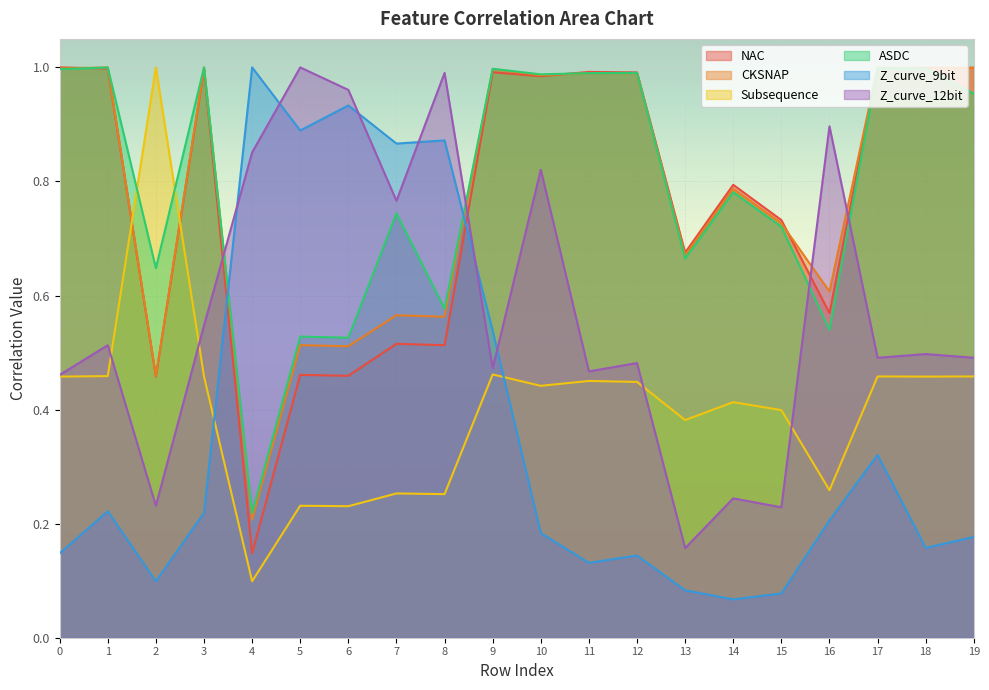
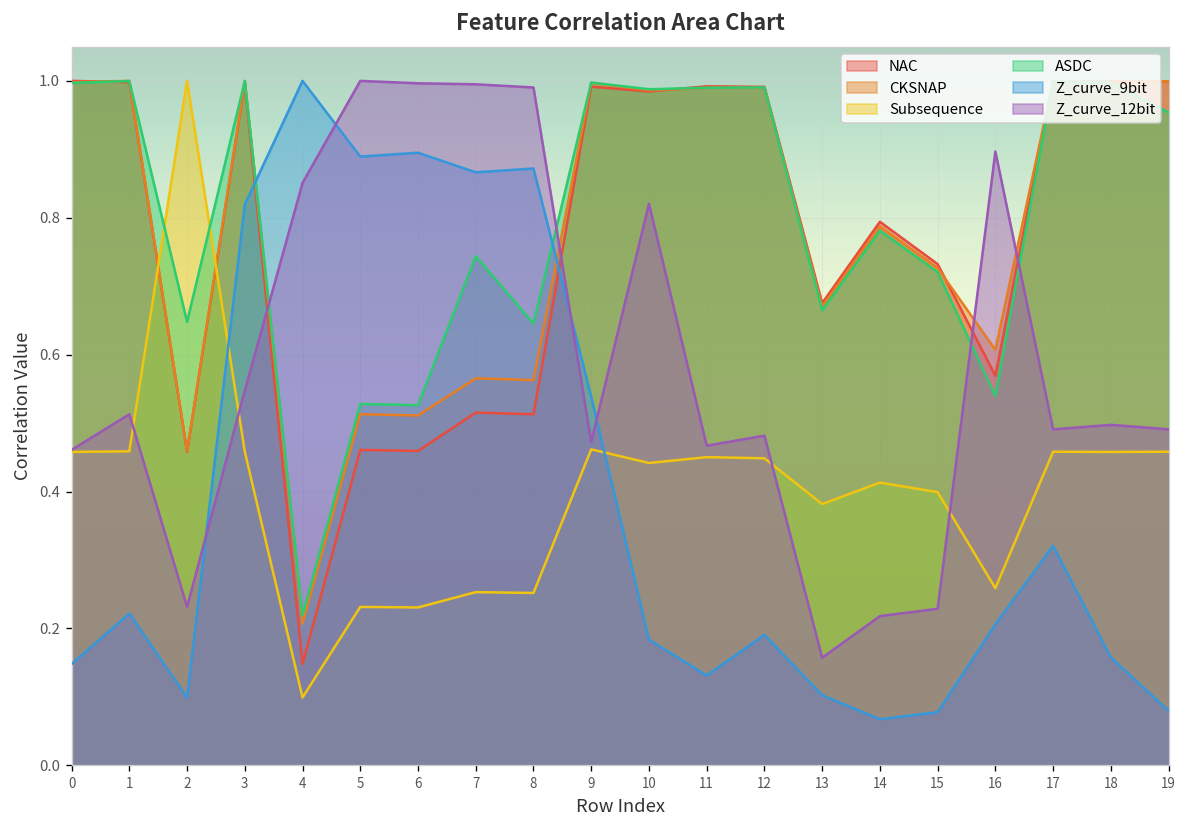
Z_curve_9bit, 3: 0.22 -> 0.82
Z_curve_9bit, 6: 0.93 -> 0.90
Z_curve_12bit, 6: 0.96 -> 1.00
Z_curve_12bit, 7: 0.77 -> 1.00
ASDC, 8: 0.58 -> 0.65
Z_curve_9bit, 12: 0.14 -> 0.19
Z_curve_9bit, 13: 0.08 -> 0.10
Z_curve_12bit, 14: 0.24 -> 0.22
Z_curve_9bit, 19: 0.18 -> 0.08
